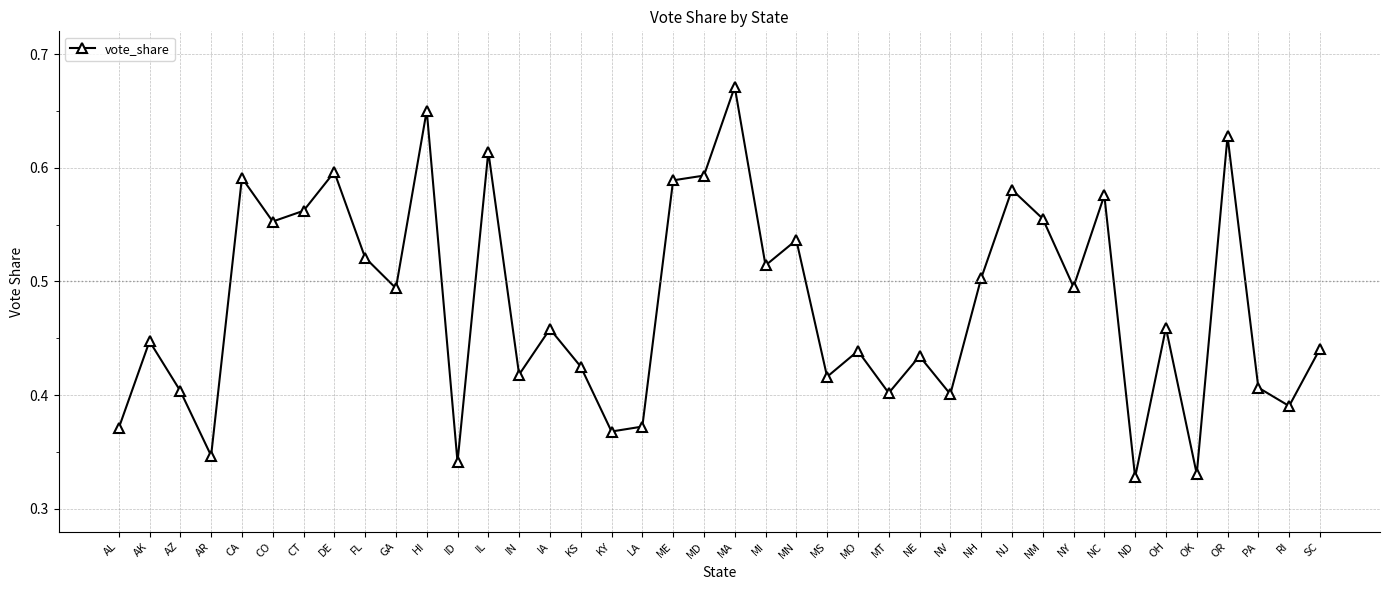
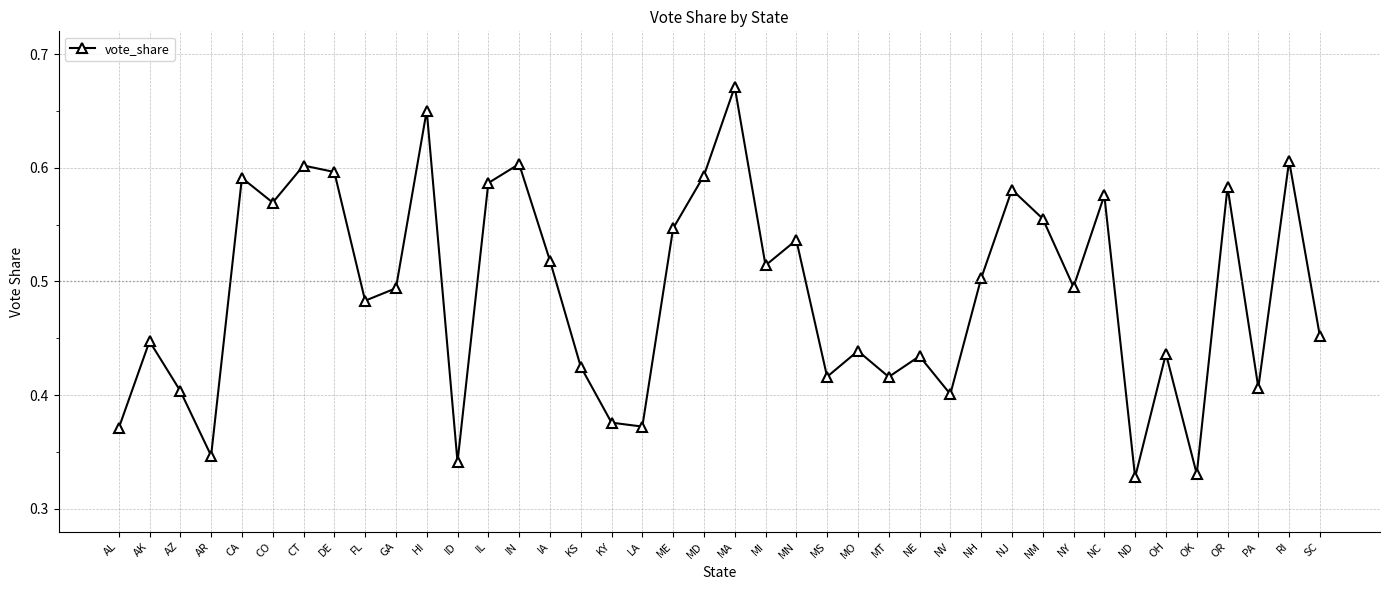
CO: 0.553 -> 0.569
CT: 0.562 -> 0.602
FL: 0.521 -> 0.483
IL: 0.614 -> 0.587
IN: 0.418 -> 0.603
IA: 0.458 -> 0.518
KY: 0.368 -> 0.376
ME: 0.589 -> 0.547
MT: 0.402 -> 0.416
OH: 0.459 -> 0.436
OR: 0.628 -> 0.583
RI: 0.390 -> 0.606
SC: 0.441 -> 0.452
